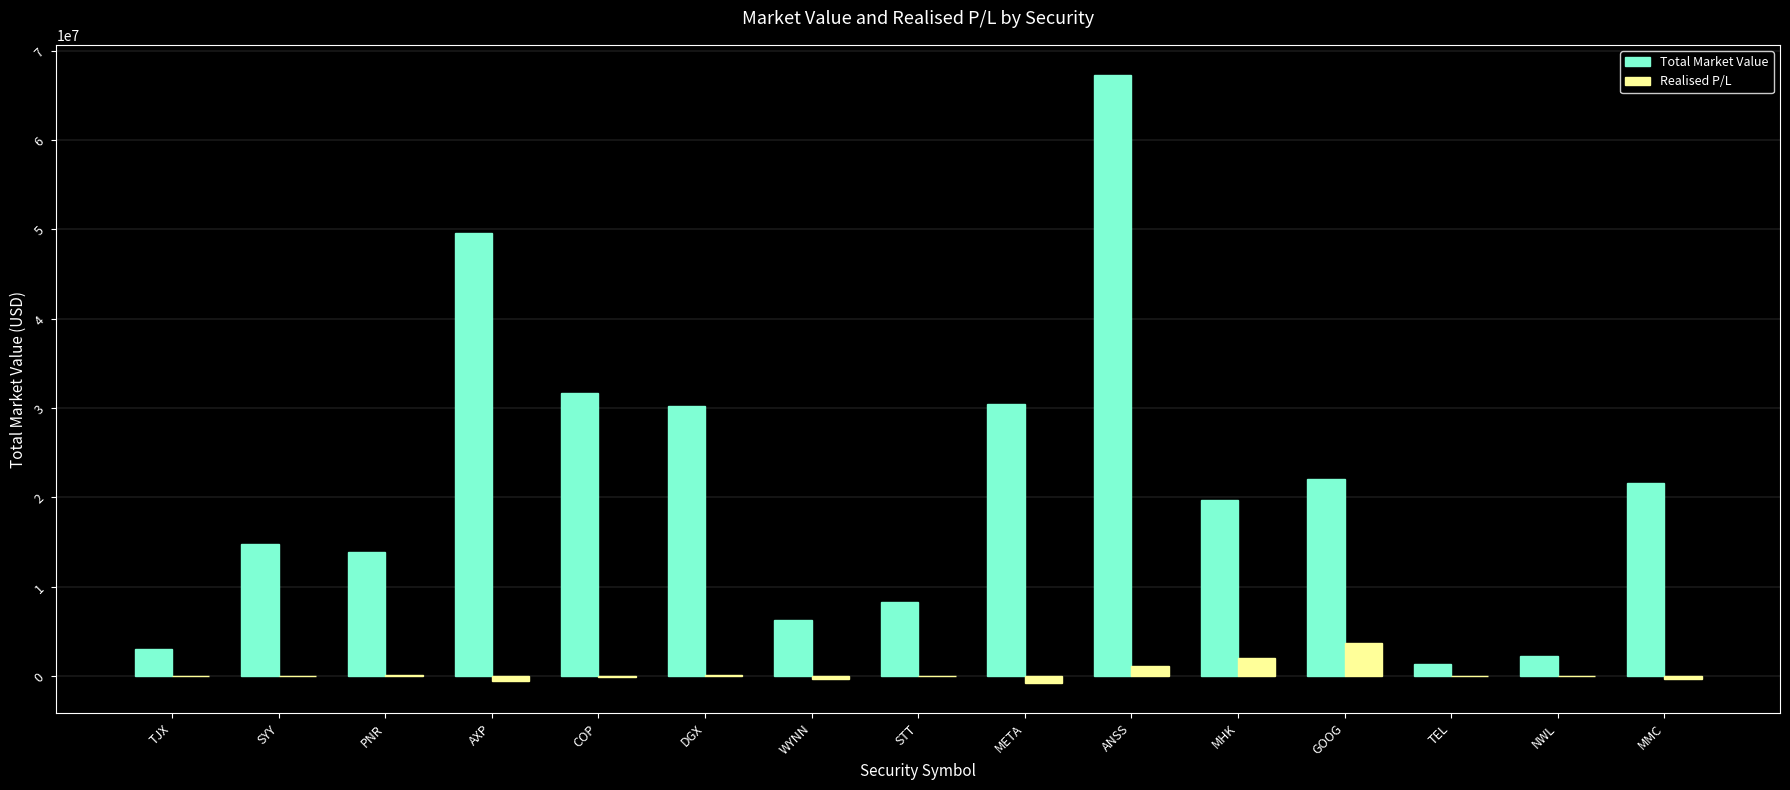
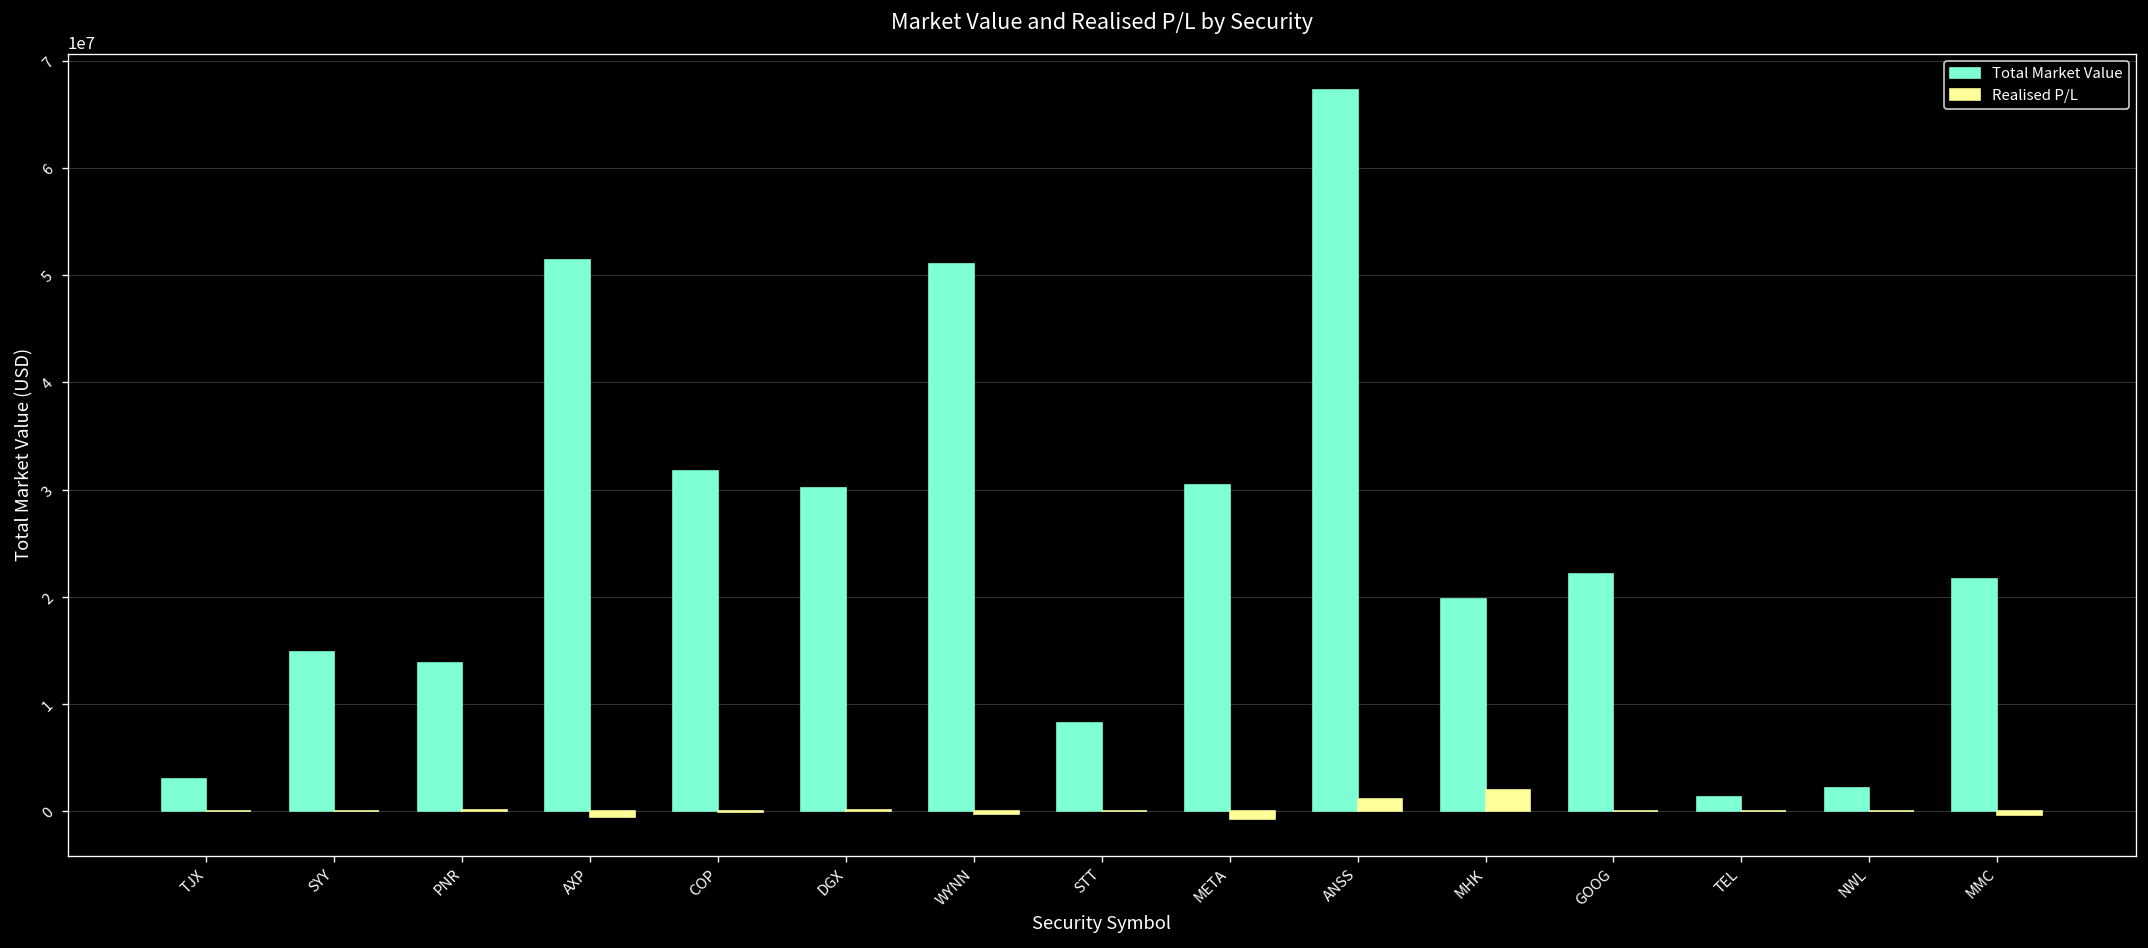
Total Market Value, AXP: 50000000 -> 51000000
Total Market Value, WYNN: 6000000 -> 51000000
Realised P/L, GOOG: 4000000 -> 0
